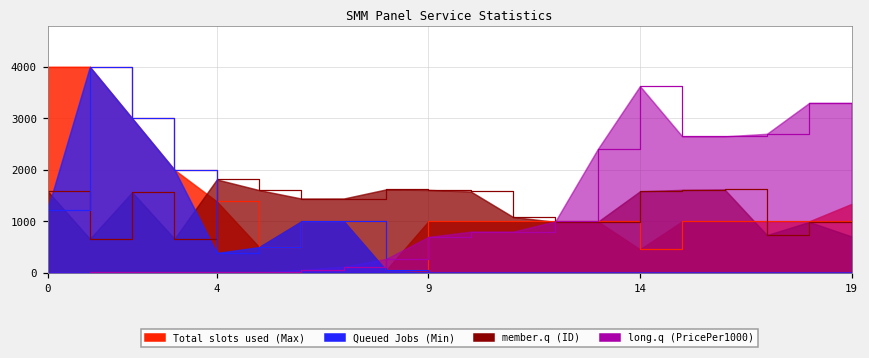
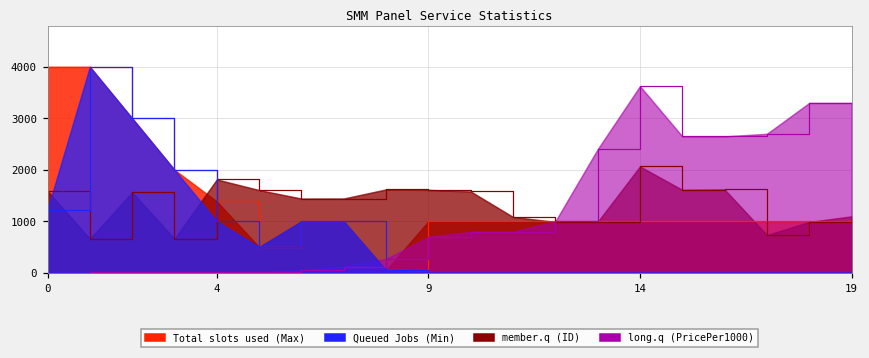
Queued Jobs (Min), 4: 400 -> 1000
Total slots used (Max), 14: 500 -> 1000
member.q (ID), 14: 1600 -> 2100
Total slots used (Max), 19: 1300 -> 1000
member.q (ID), 19: 700 -> 1100
